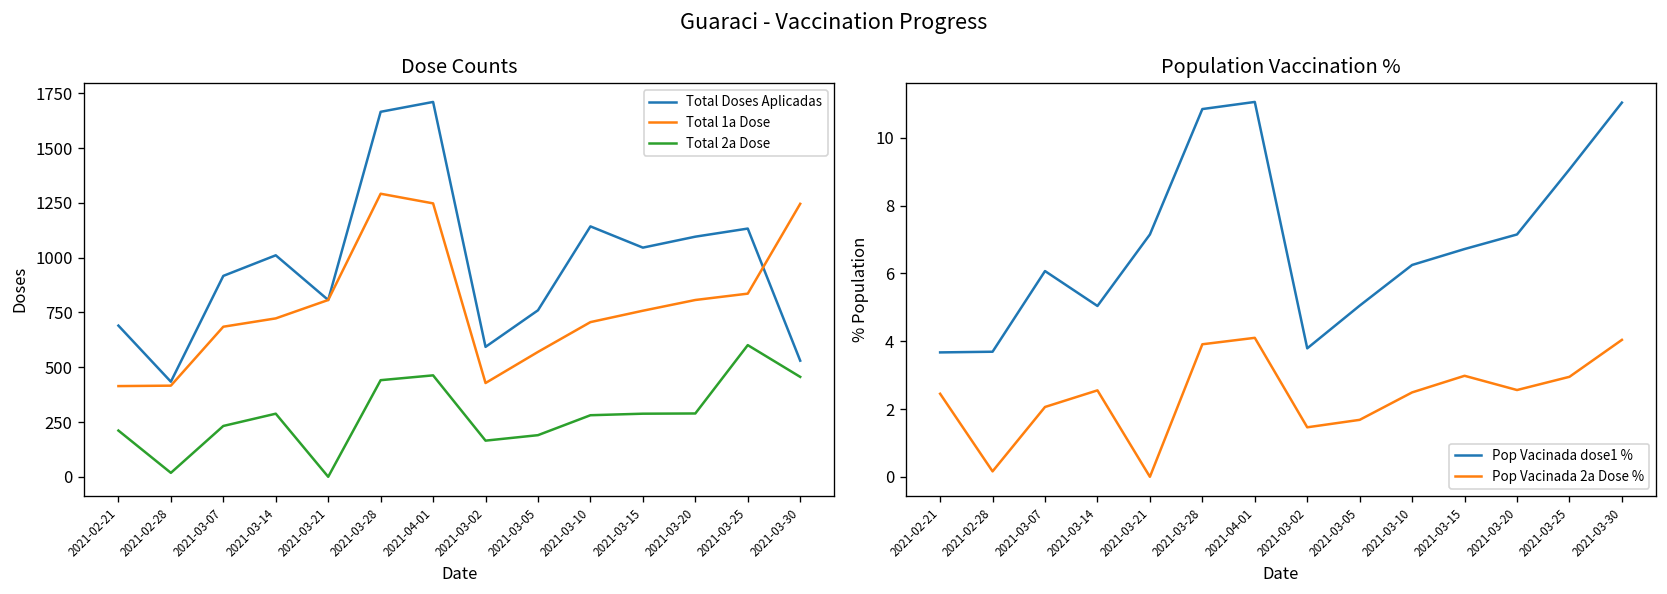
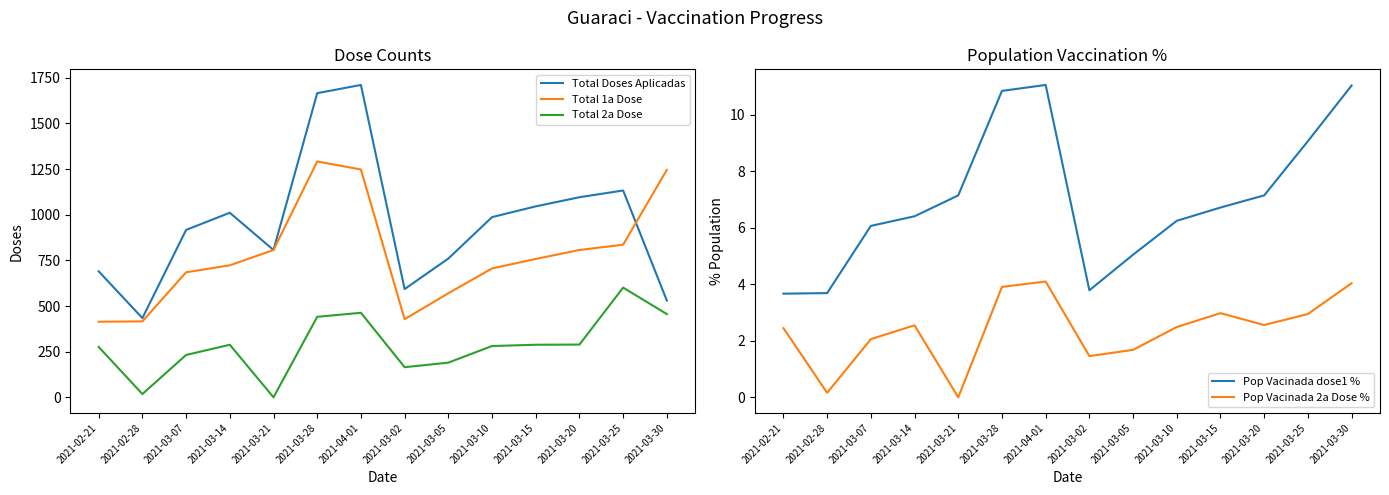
Dose Counts, Total 2a Dose, 2021-02-21: 210 -> 280
Dose Counts, Total Doses Aplicadas, 2021-03-10: 1140 -> 990
Population Vaccination %, Pop Vacinada dose1 %, 2021-03-14: 5.0 -> 6.4
